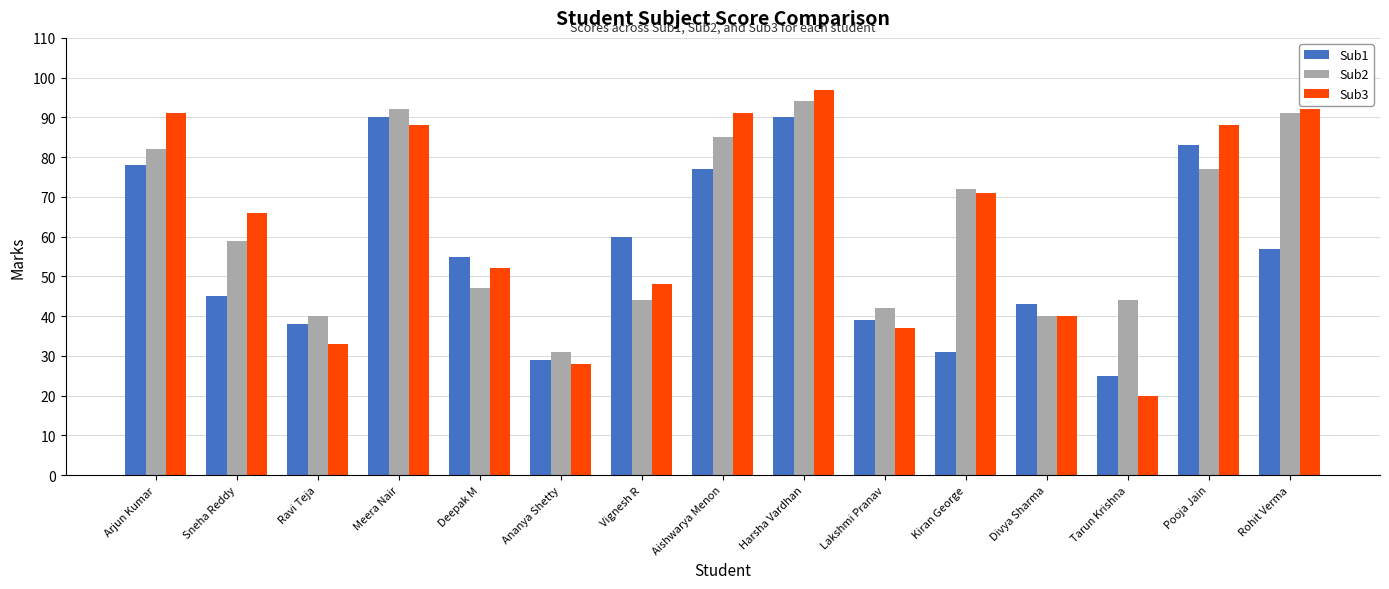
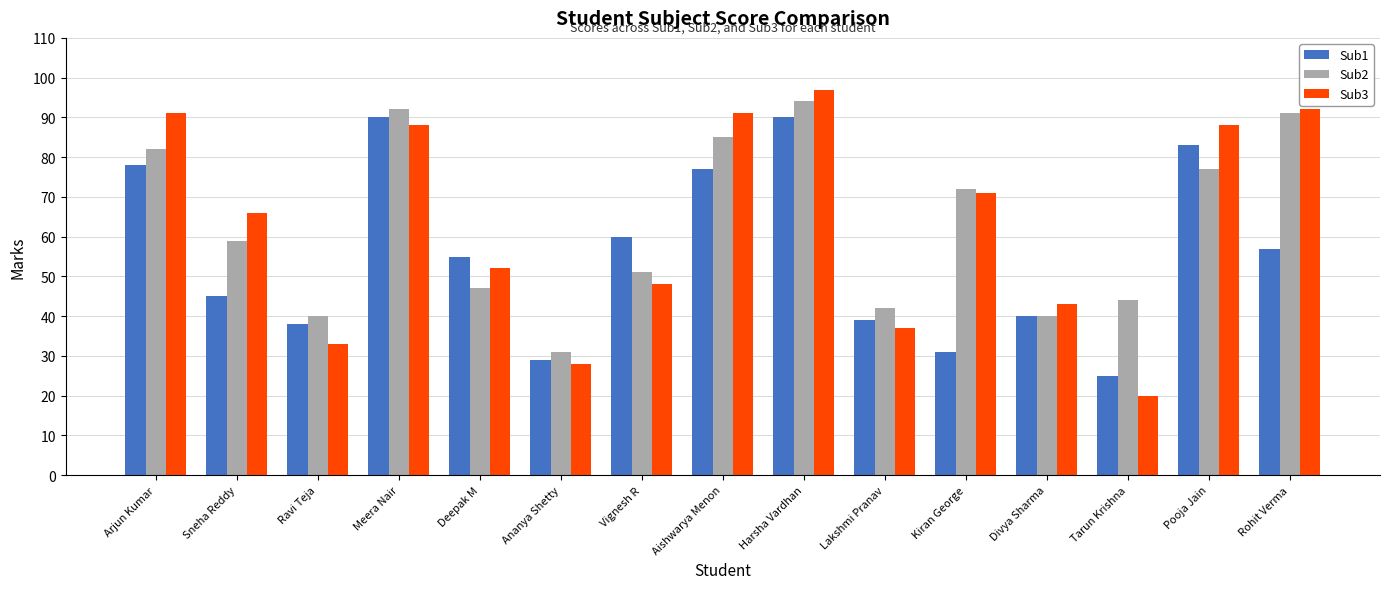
Sub2, Vignesh R: 44 -> 51
Sub1, Divya Sharma: 43 -> 40
Sub3, Divya Sharma: 40 -> 43
